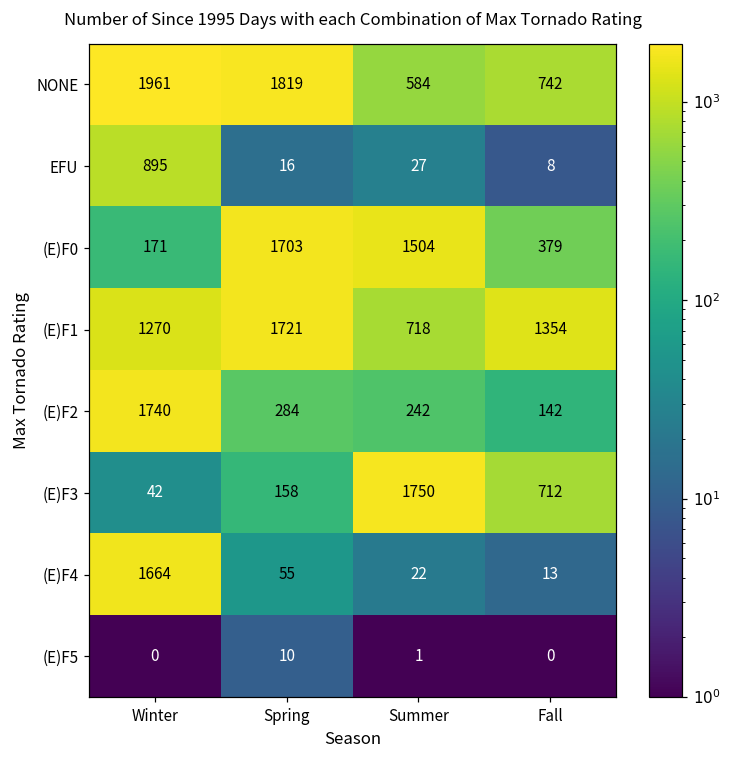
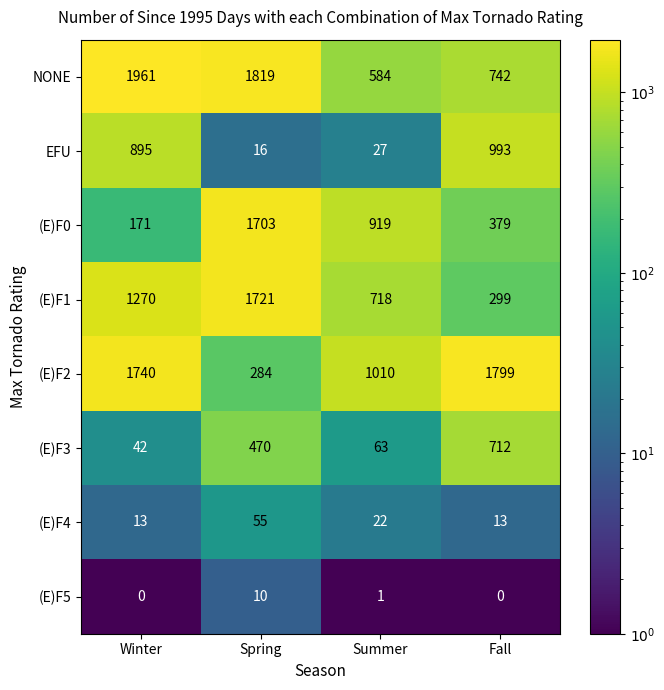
EFU, Fall: 8 -> 993
(E)F0, Summer: 1504 -> 919
(E)F1, Fall: 1354 -> 299
(E)F2, Summer: 242 -> 1010
(E)F2, Fall: 142 -> 1799
(E)F3, Spring: 158 -> 470
(E)F3, Summer: 1750 -> 63
(E)F4, Winter: 1664 -> 13
